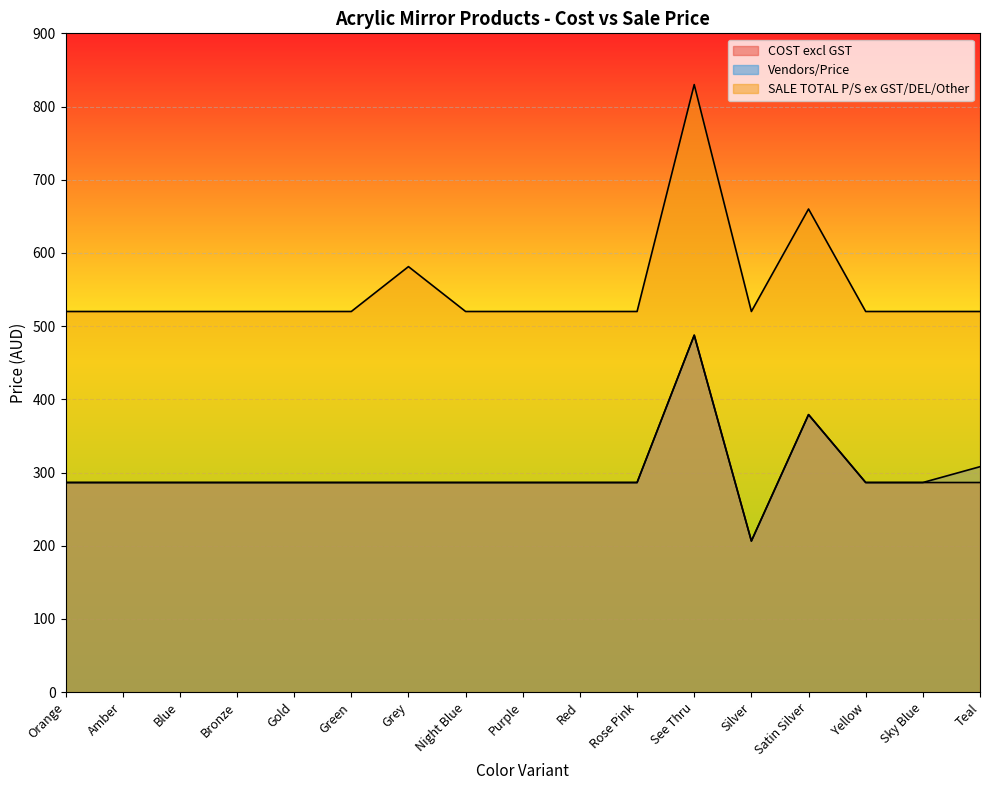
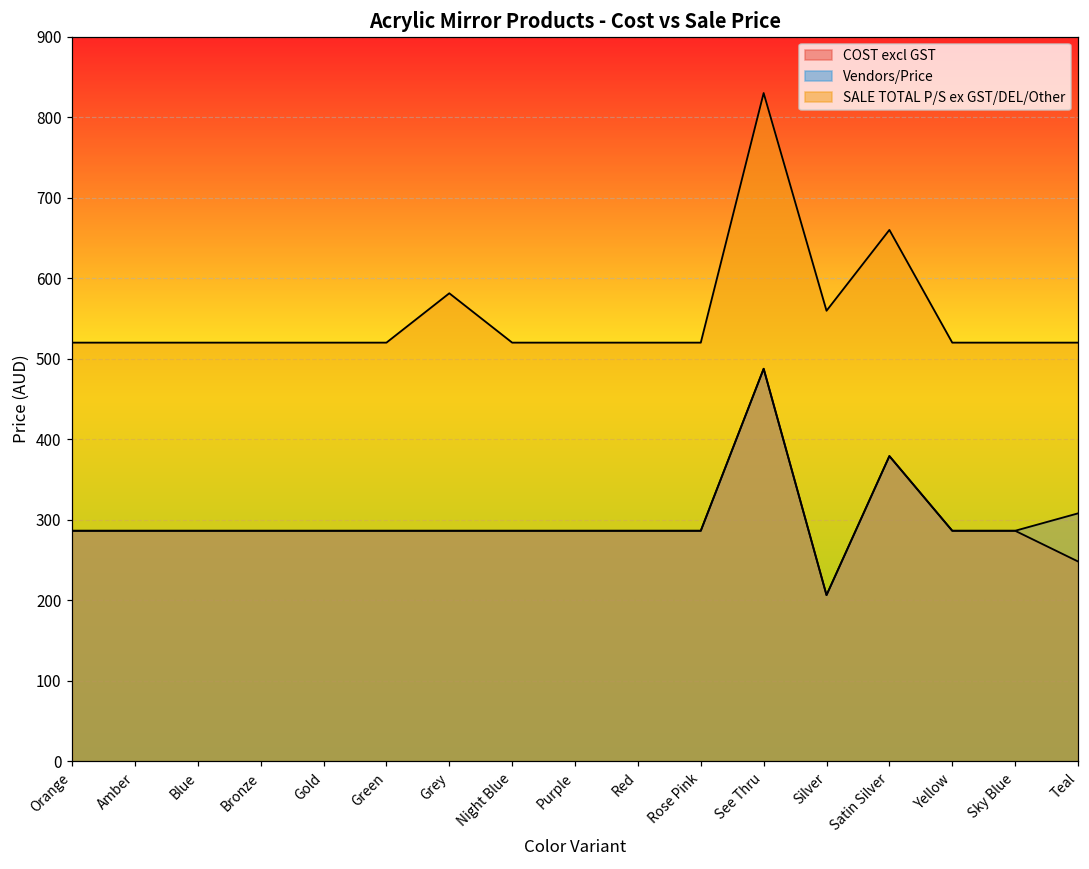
SALE TOTAL P/S ex GST/DEL/Other, Silver: 520 -> 560
COST excl GST, Teal: 290 -> 250
